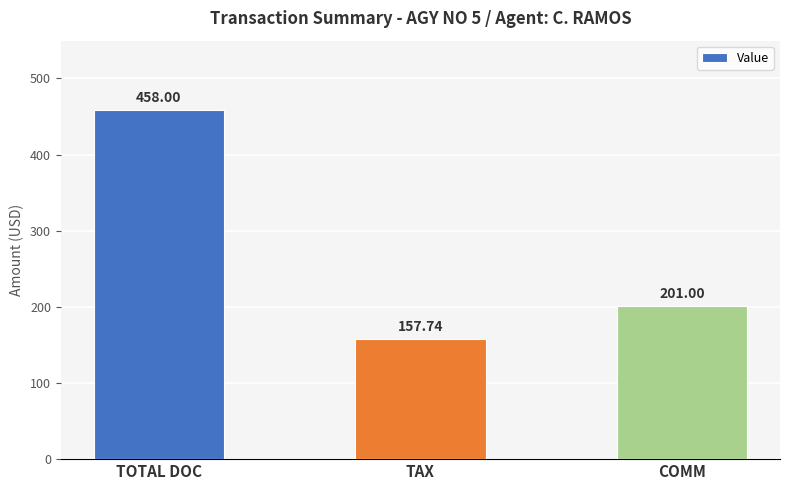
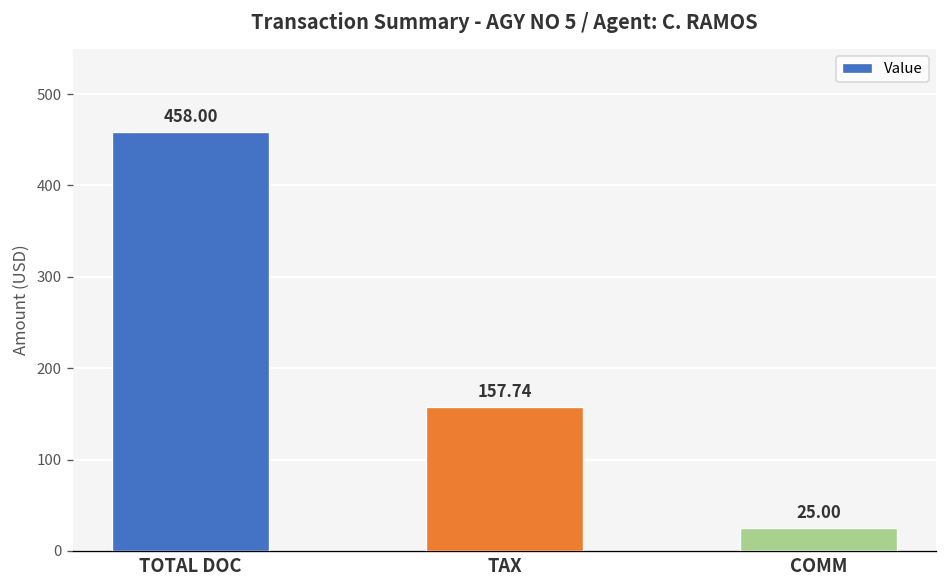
COMM: 201.00 -> 25.00
